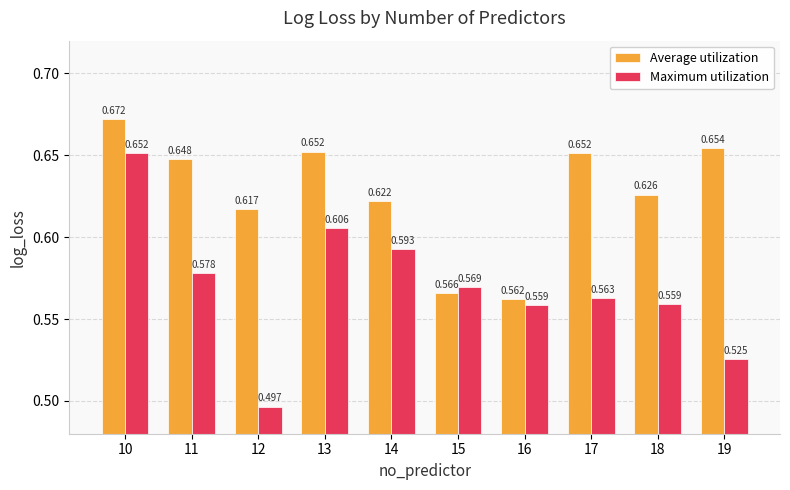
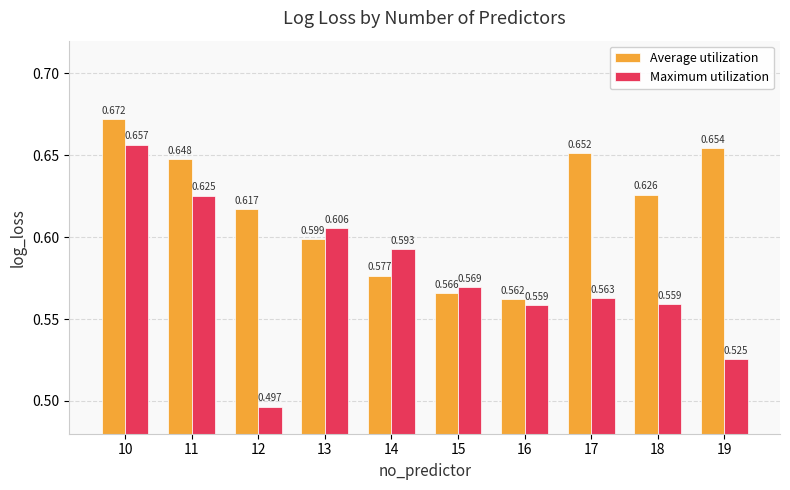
Maximum utilization, 10: 0.652 -> 0.657
Maximum utilization, 11: 0.578 -> 0.625
Average utilization, 13: 0.652 -> 0.599
Average utilization, 14: 0.622 -> 0.577
